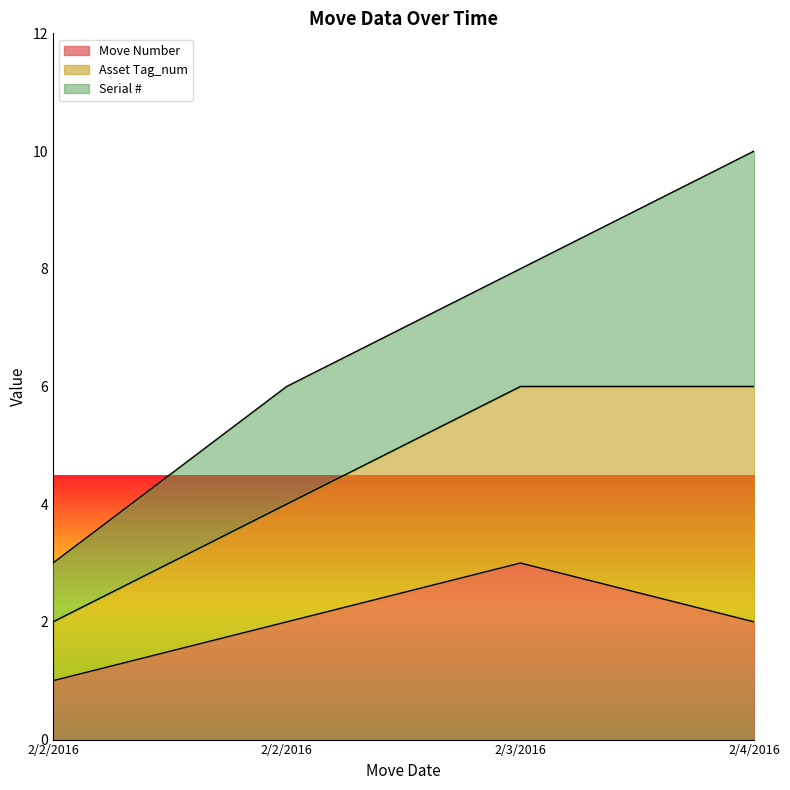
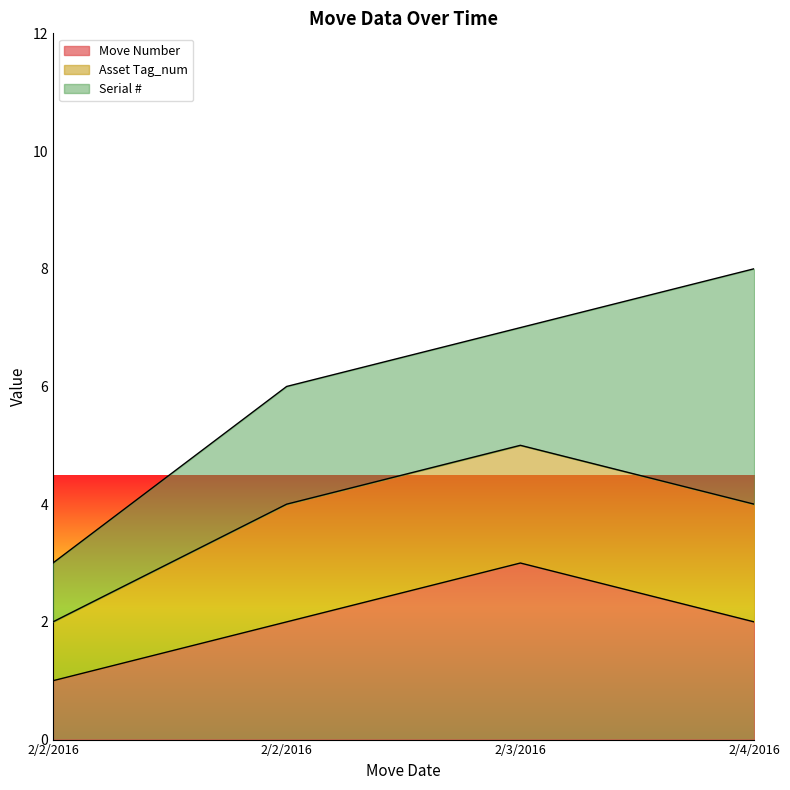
Asset Tag_num, 2/3/2016: 3 -> 2
Asset Tag_num, 2/4/2016: 4 -> 2
